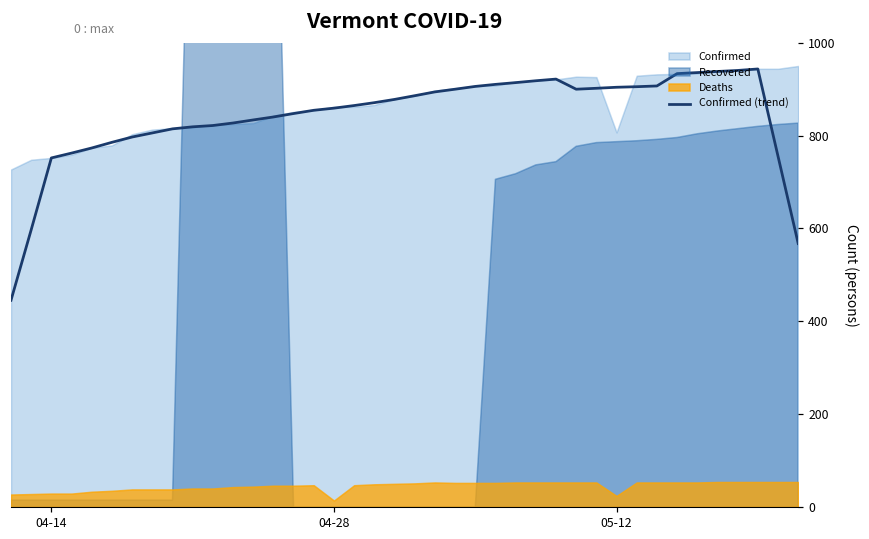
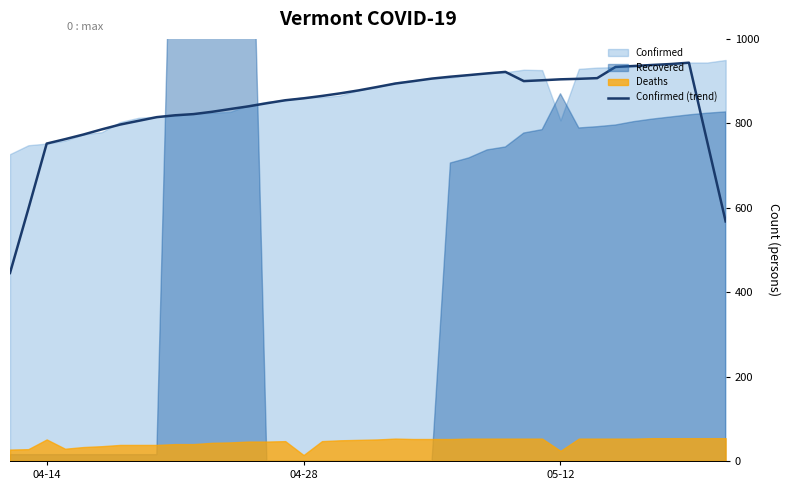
Deaths, 04-14: 30 -> 50
Recovered, 05-12: 790 -> 870
